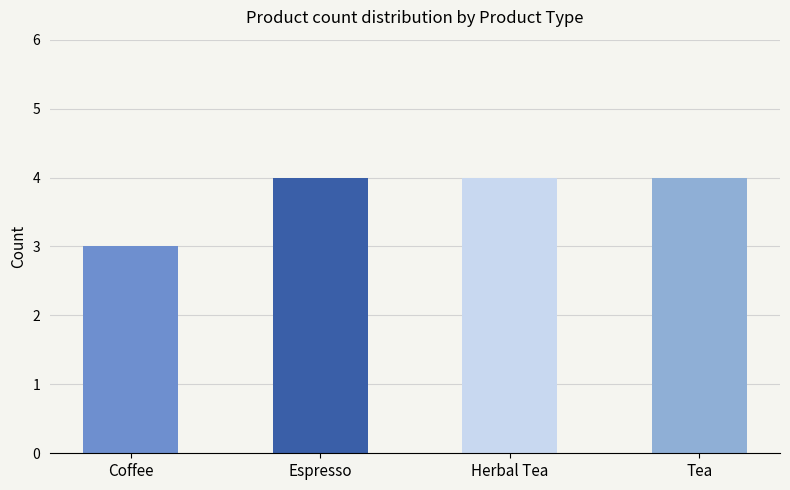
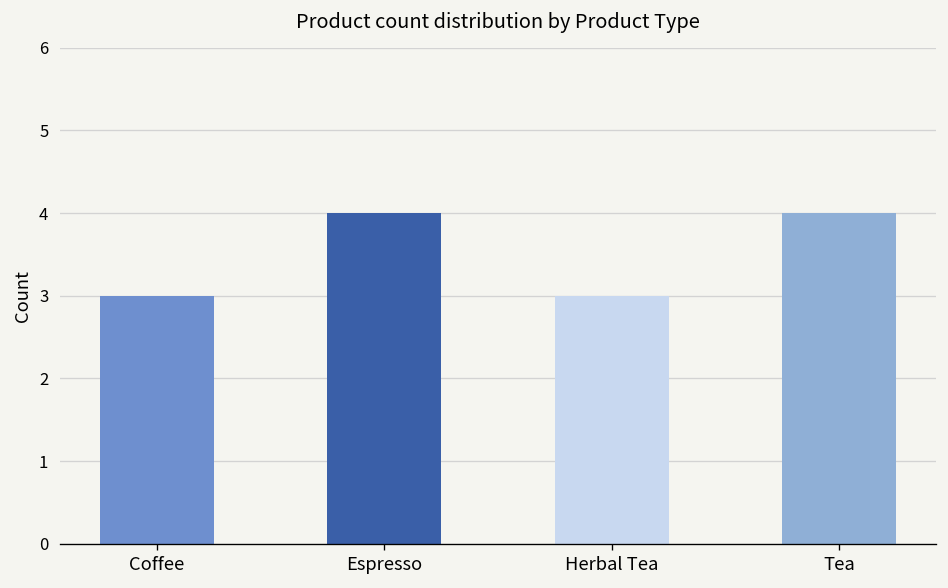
Herbal Tea: 4 -> 3
